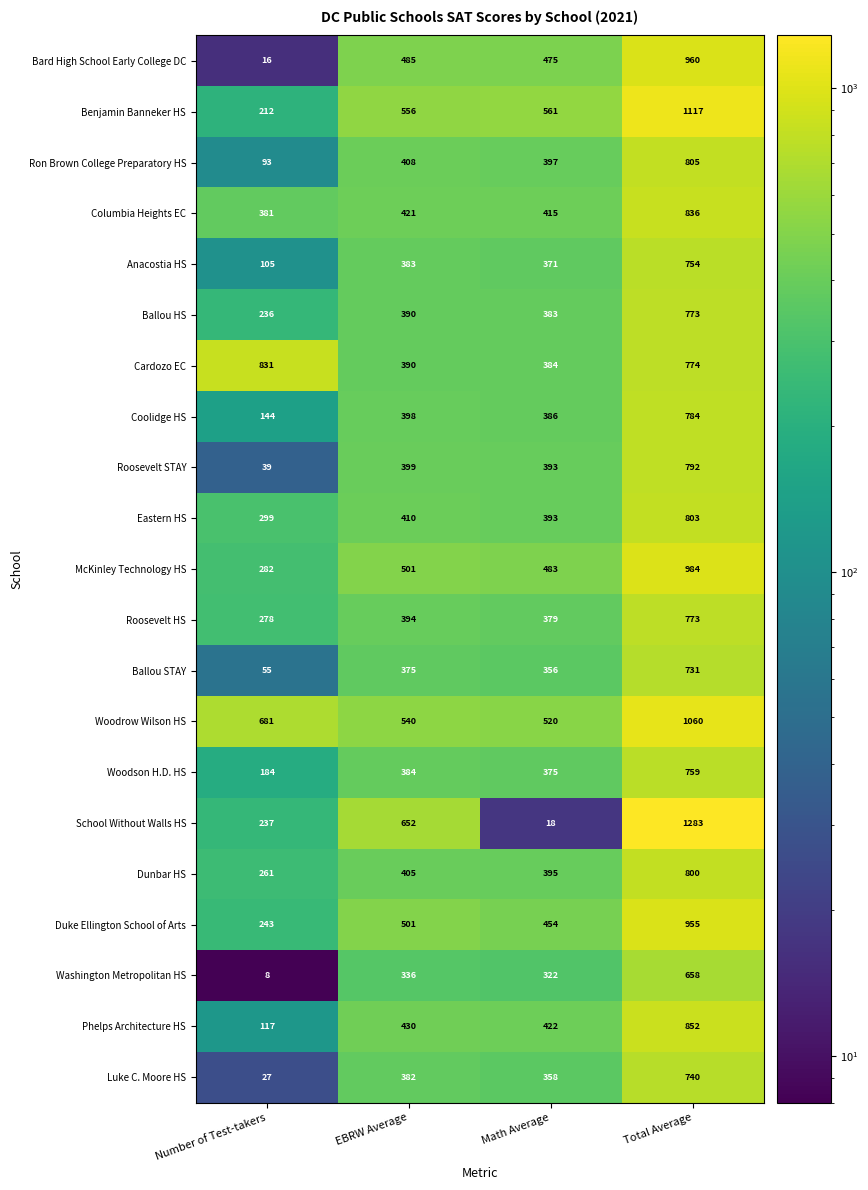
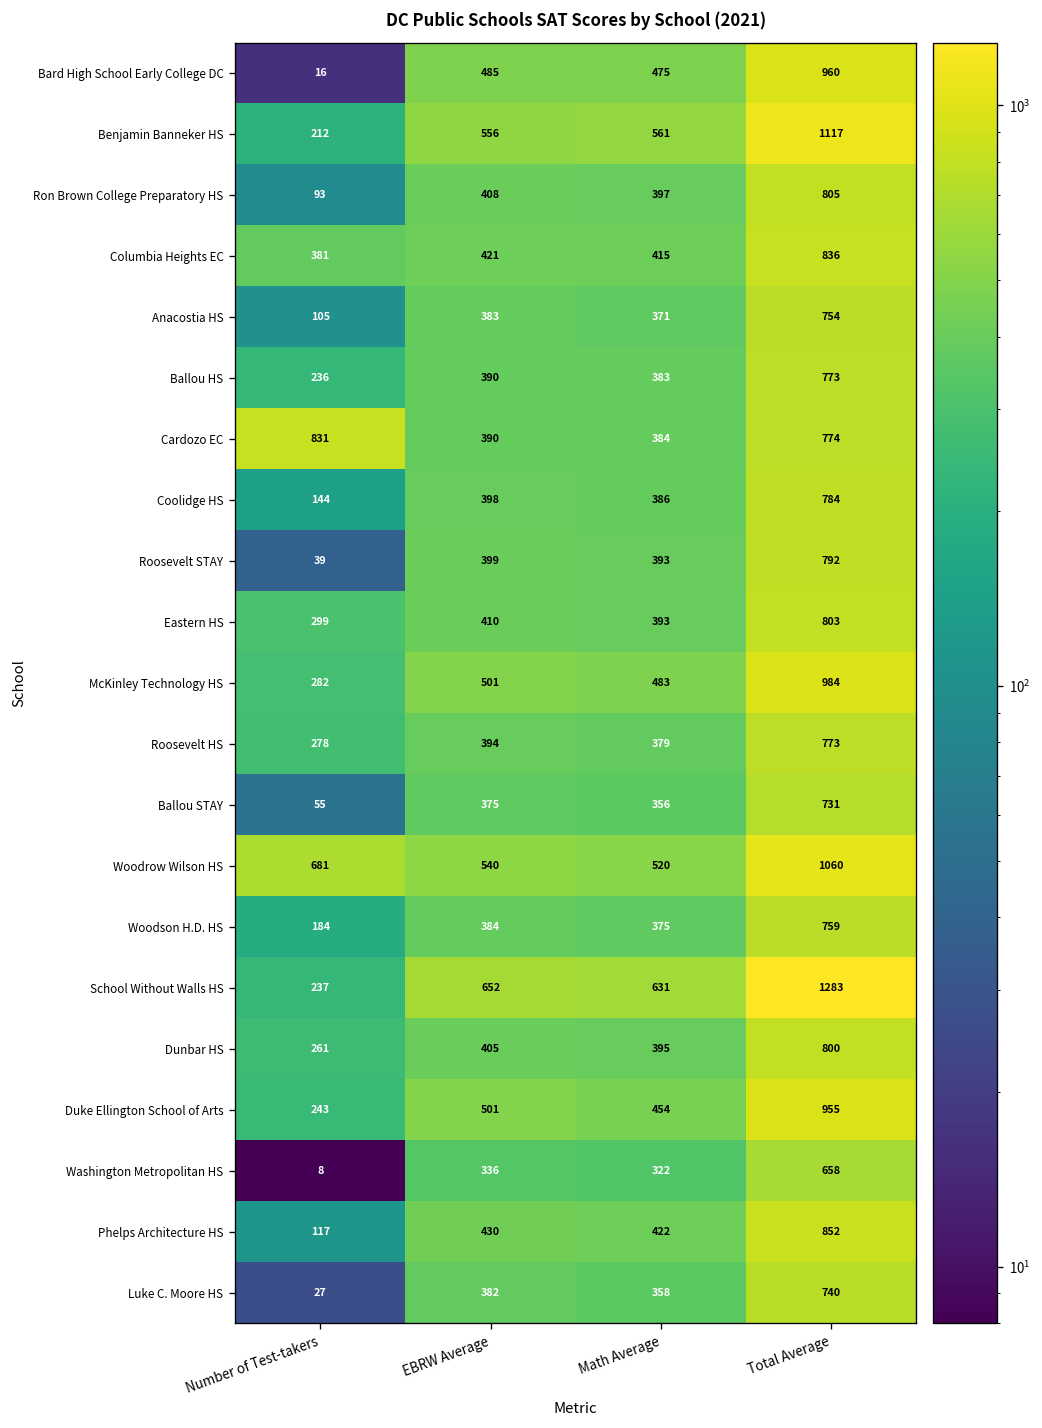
School Without Walls HS, Math Average: 18 -> 631
